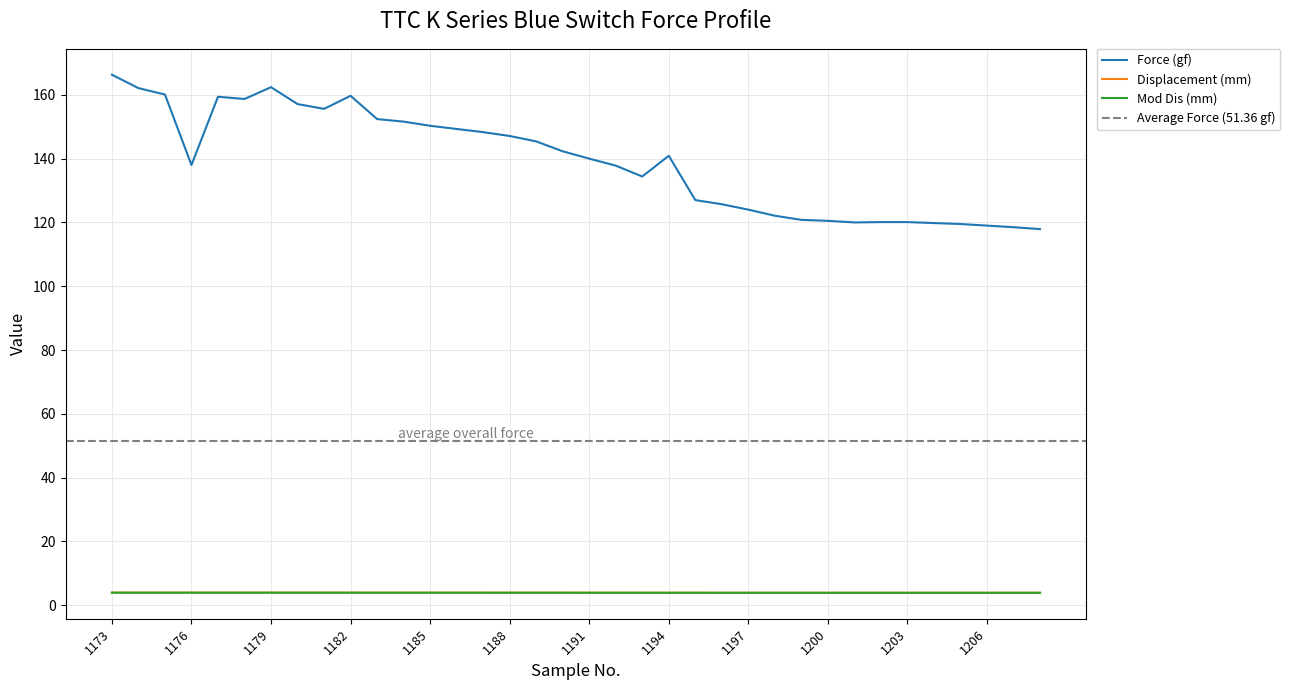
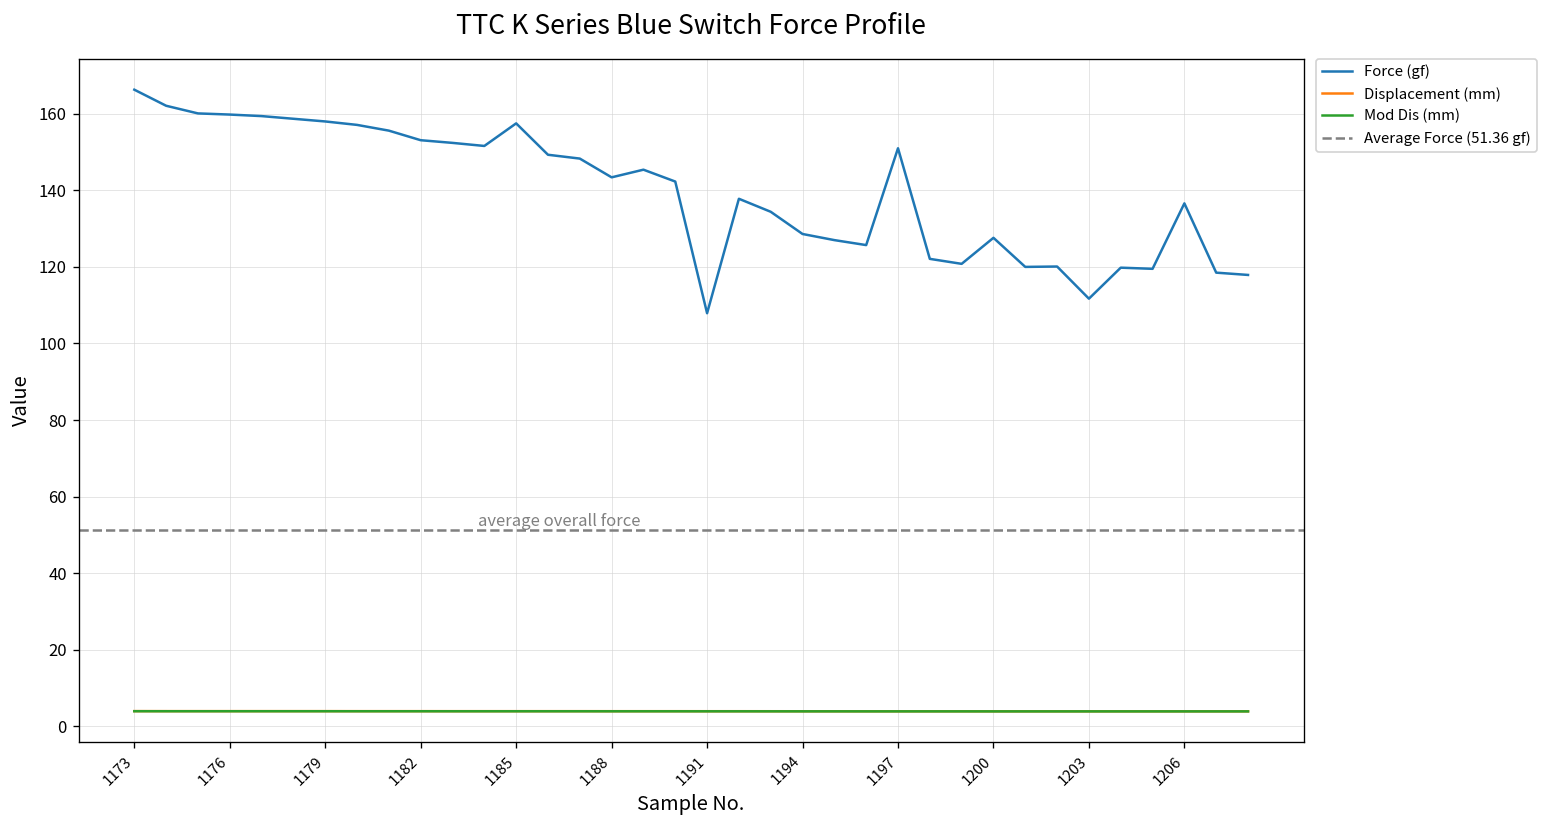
Force (gf), 1176: 138 -> 160
Force (gf), 1179: 162 -> 158
Force (gf), 1182: 160 -> 153
Force (gf), 1185: 150 -> 158
Force (gf), 1188: 147 -> 143
Force (gf), 1191: 140 -> 108
Force (gf), 1194: 141 -> 129
Force (gf), 1197: 124 -> 151
Force (gf), 1200: 121 -> 128
Force (gf), 1203: 120 -> 112
Force (gf), 1206: 119 -> 137
